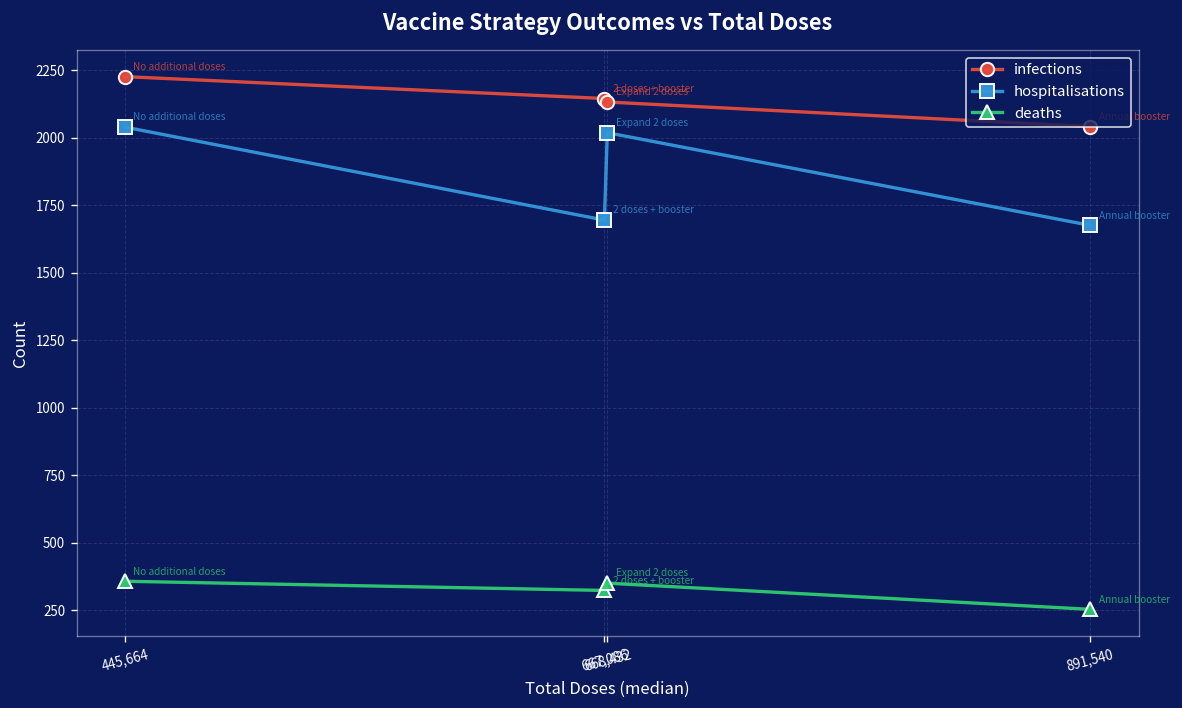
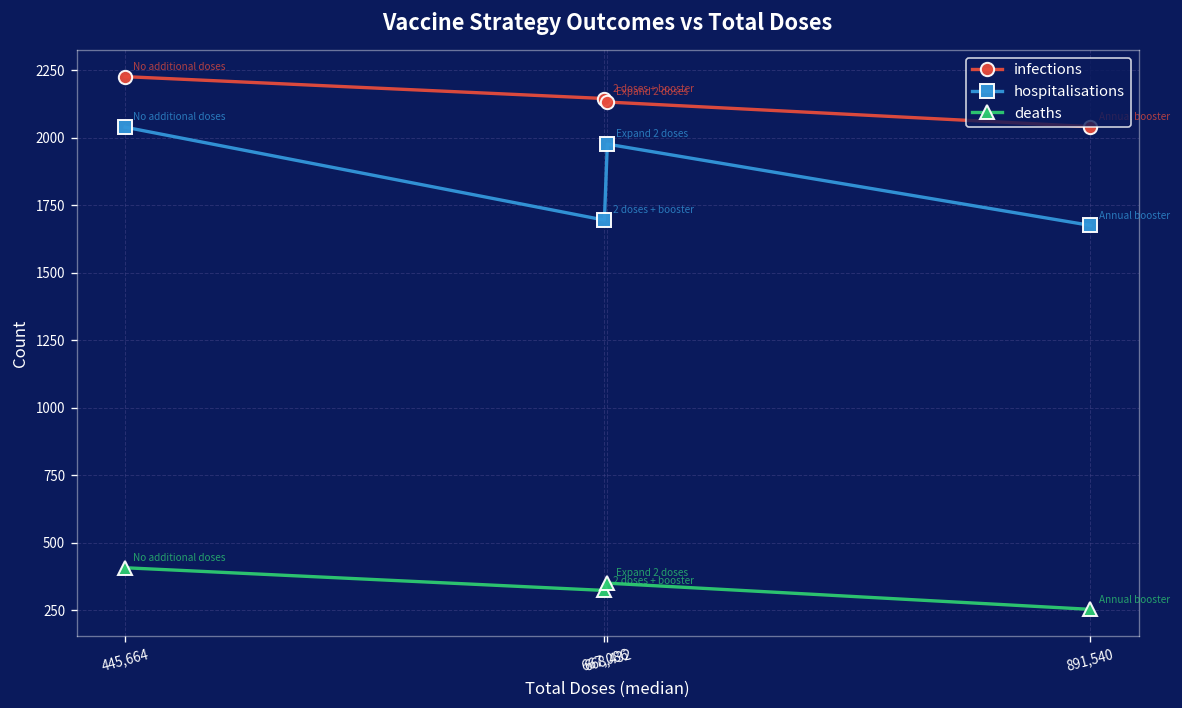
deaths, 445,664: 360 -> 410
hospitalisations, 668,432: 2020 -> 1980
